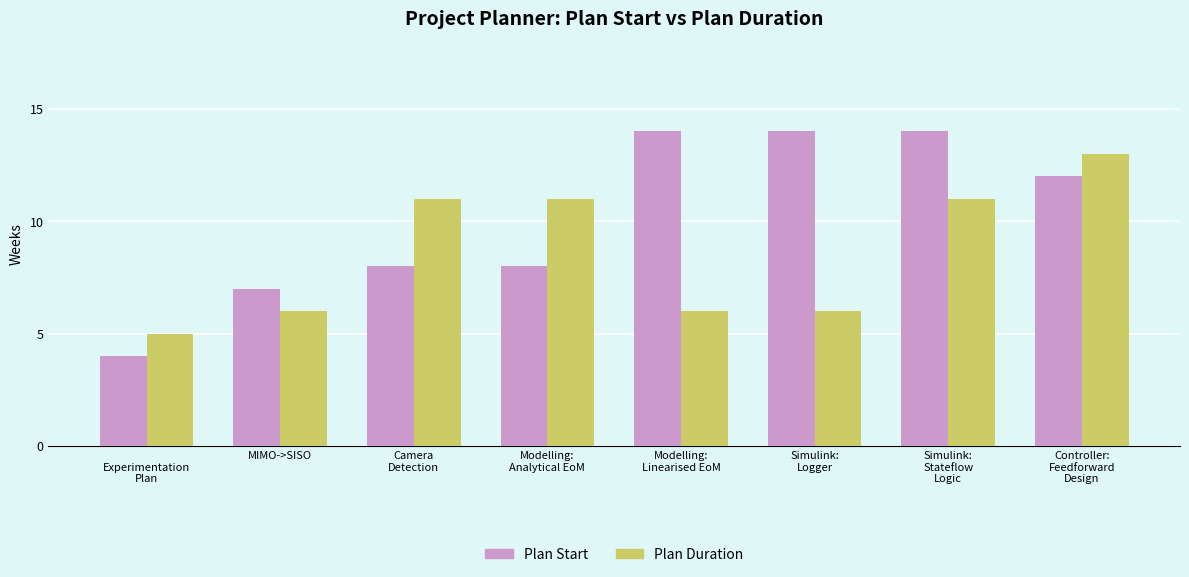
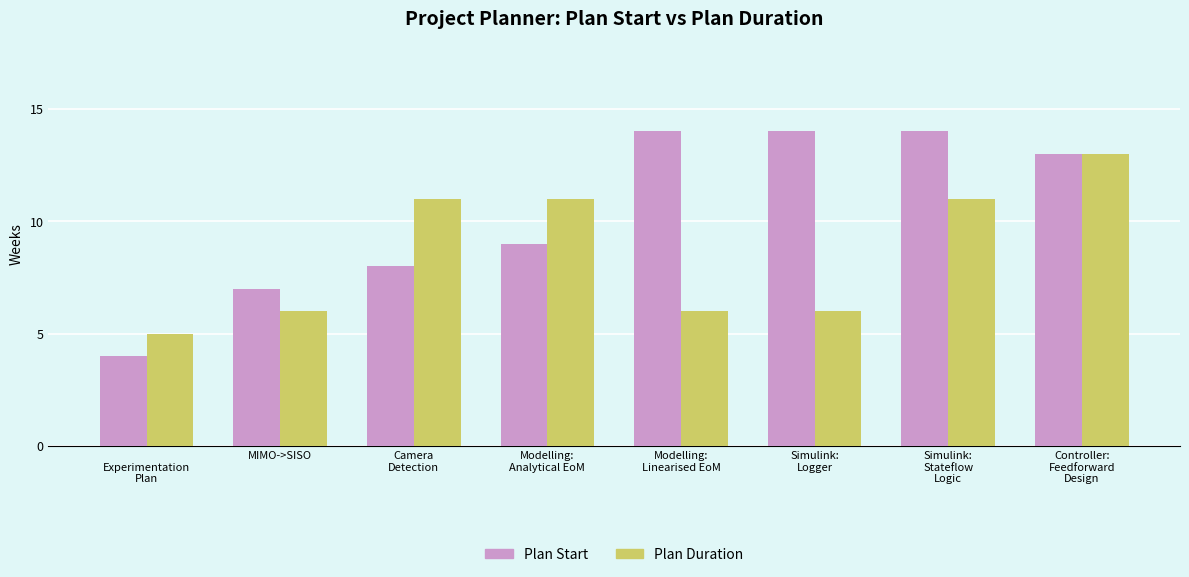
Plan Start, Modelling: Analytical EoM: 8 -> 9
Plan Start, Controller: Feedforward Design: 12 -> 13
